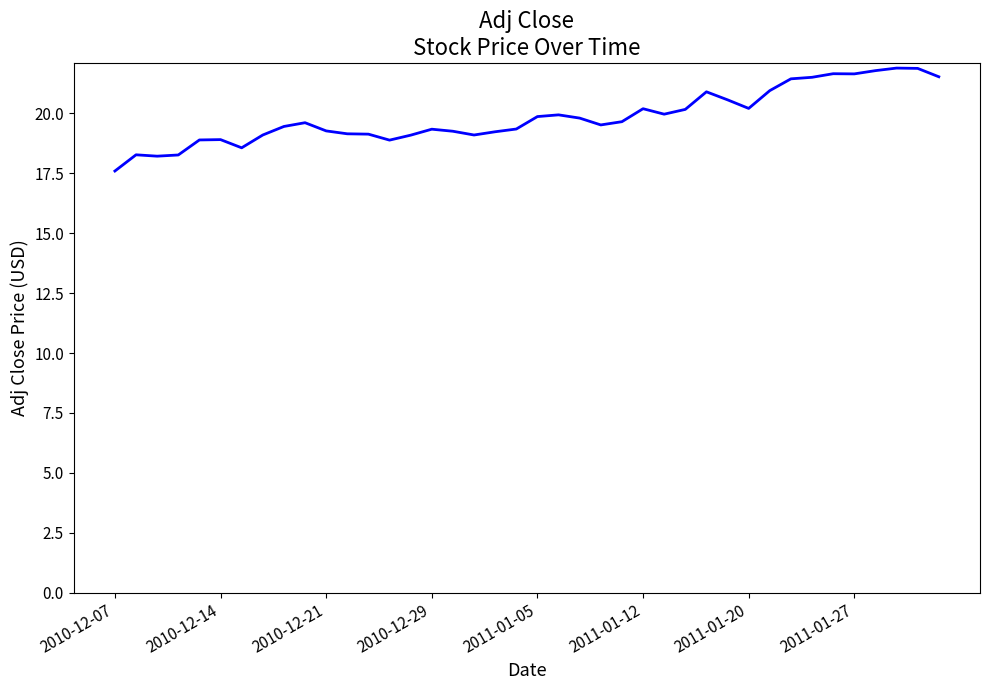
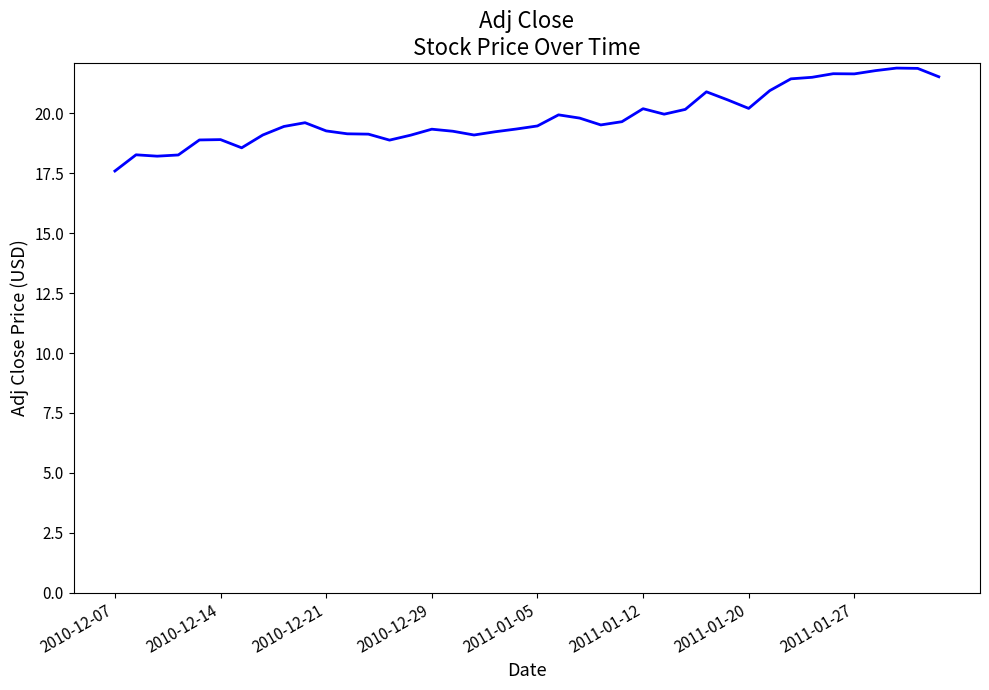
2011-01-05: 19.9 -> 19.5
